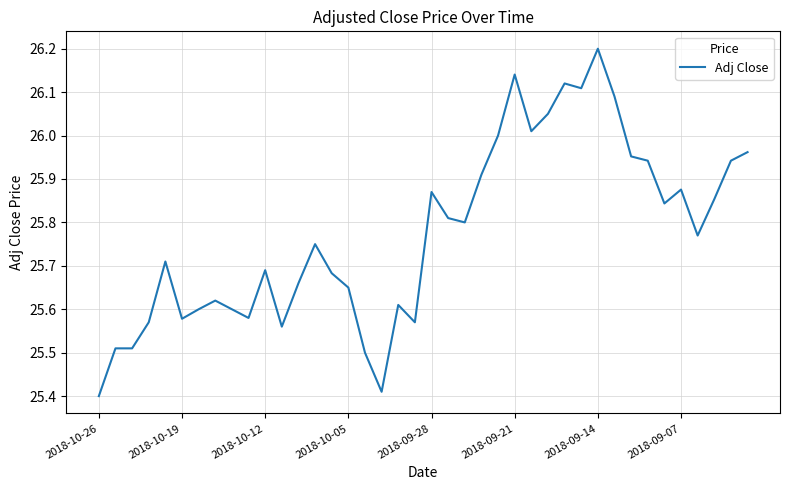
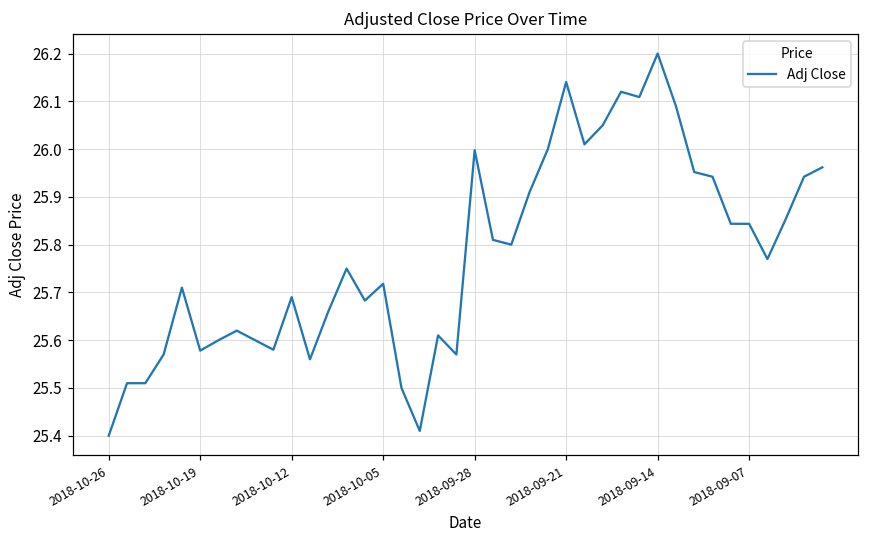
2018-10-05: 25.65 -> 25.72
2018-09-28: 25.87 -> 26.00
2018-09-07: 25.88 -> 25.84
